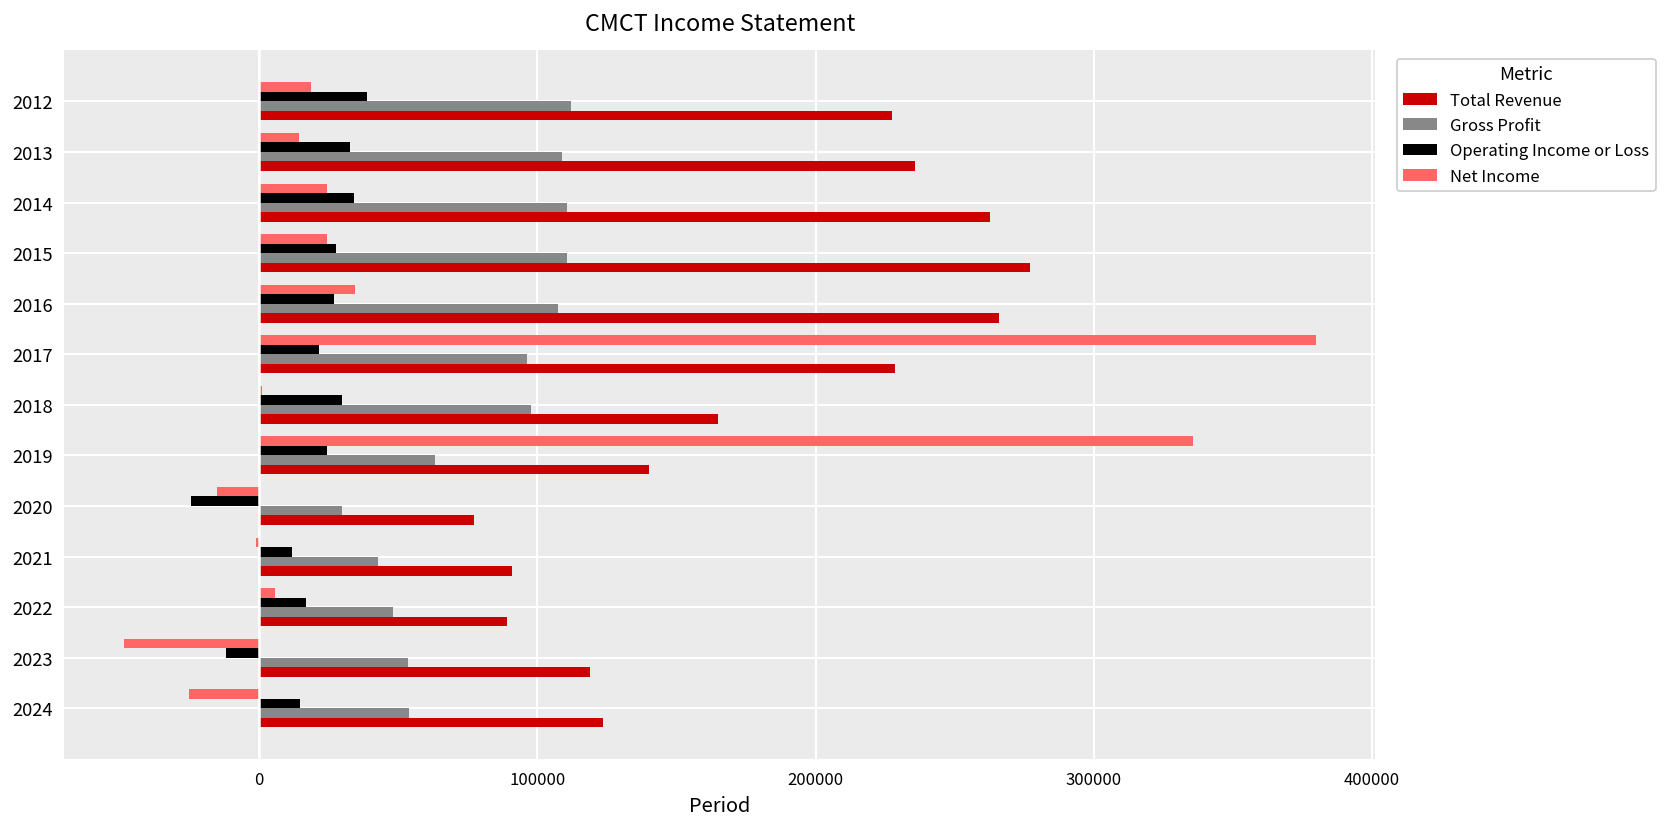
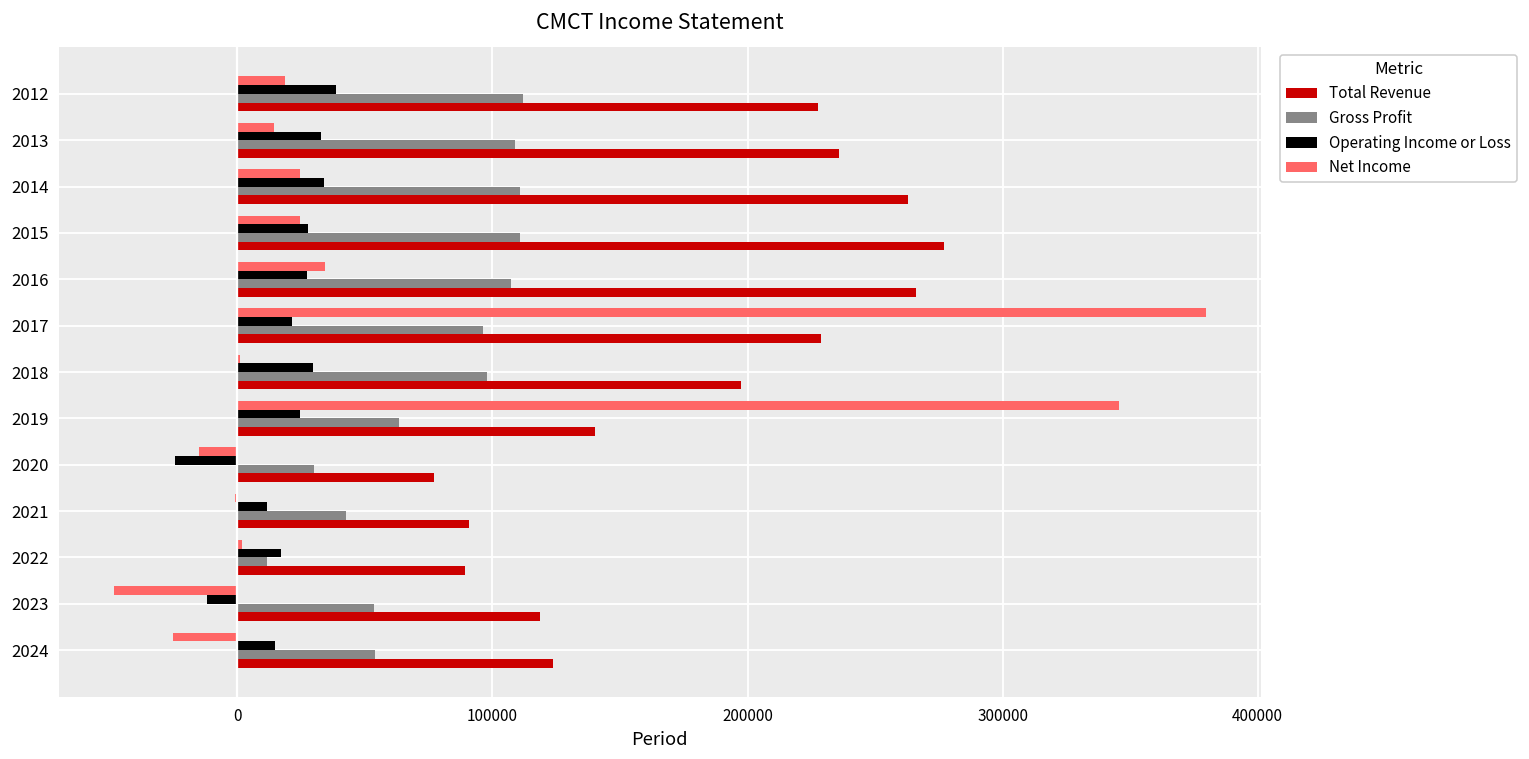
Total Revenue, 2018: 165000 -> 198000
Net Income, 2019: 336000 -> 346000
Net Income, 2022: 6000 -> 2000
Gross Profit, 2022: 48000 -> 12000
